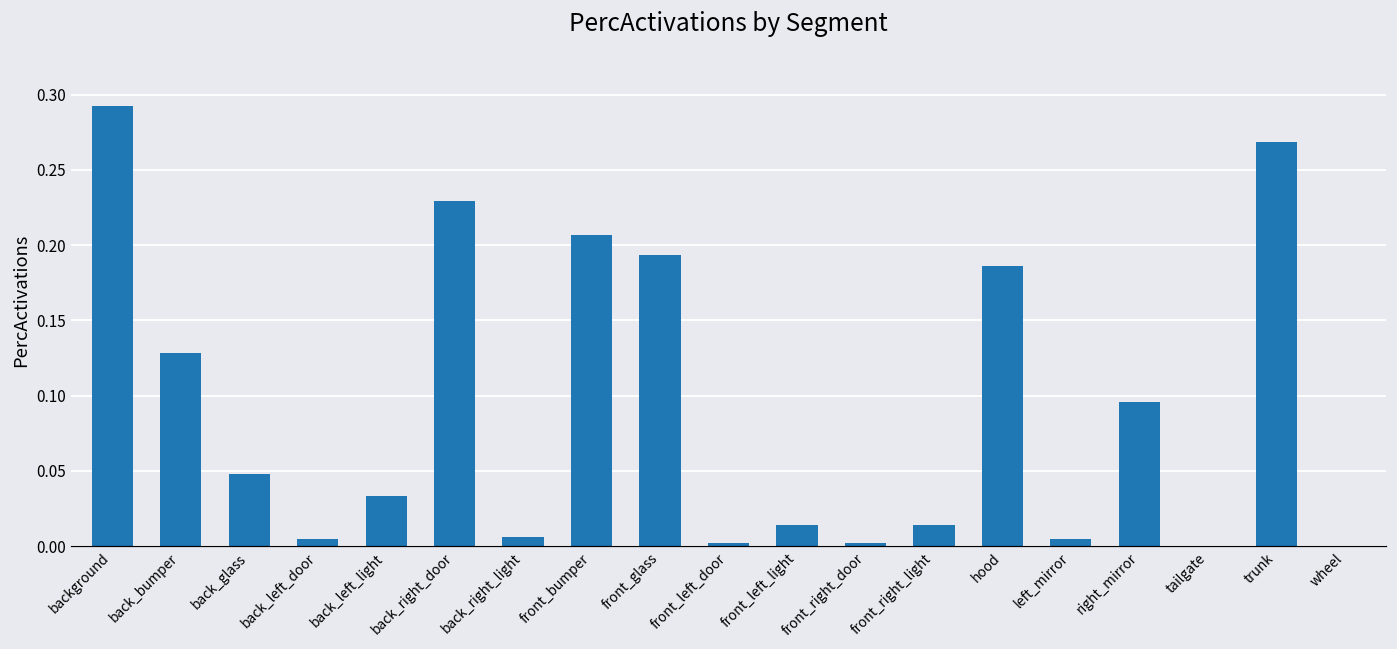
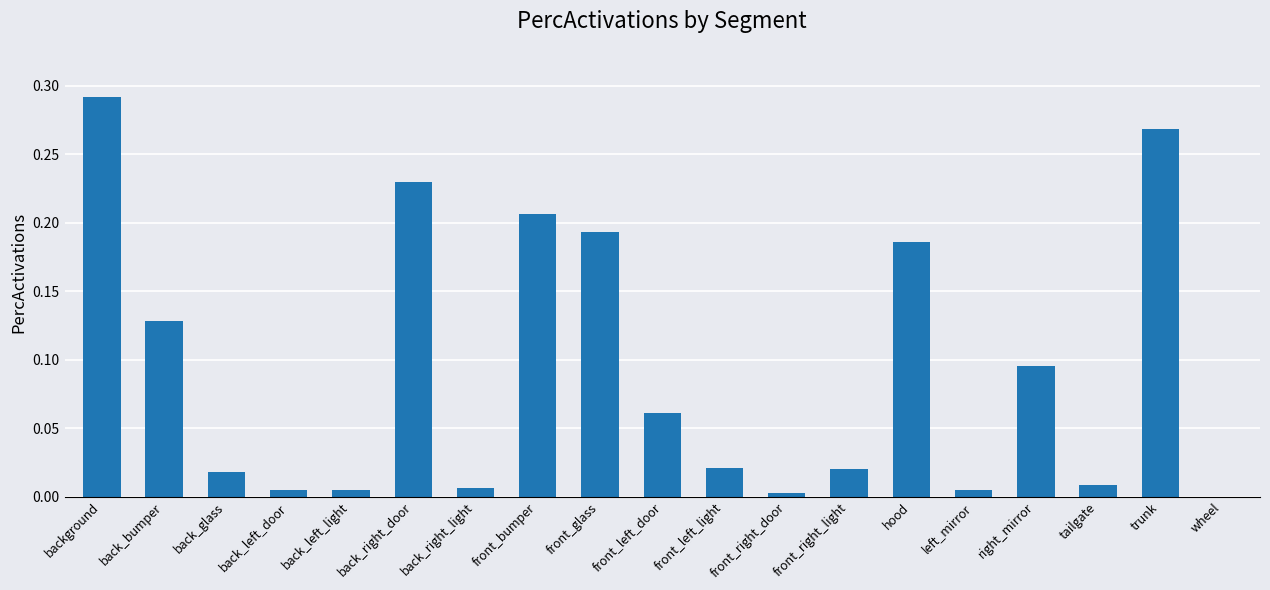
back_glass: 0.048 -> 0.018
back_left_light: 0.033 -> 0.005
front_left_door: 0.002 -> 0.061
front_left_light: 0.014 -> 0.021
front_right_light: 0.014 -> 0.020
tailgate: 0.000 -> 0.008
